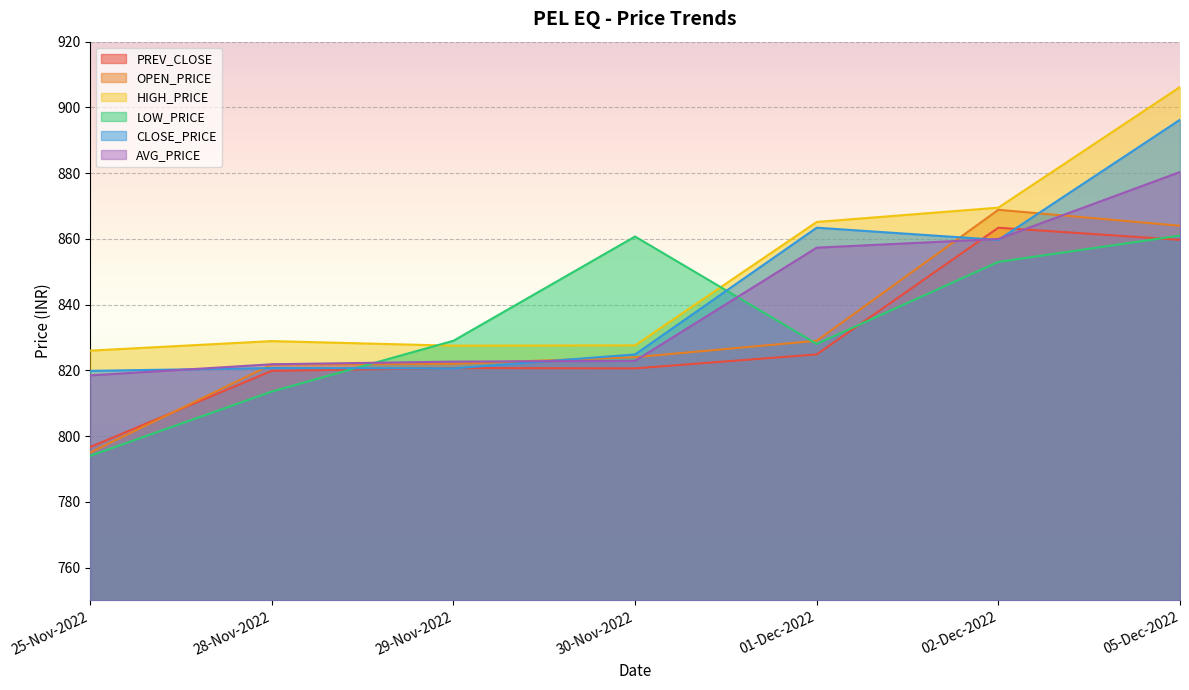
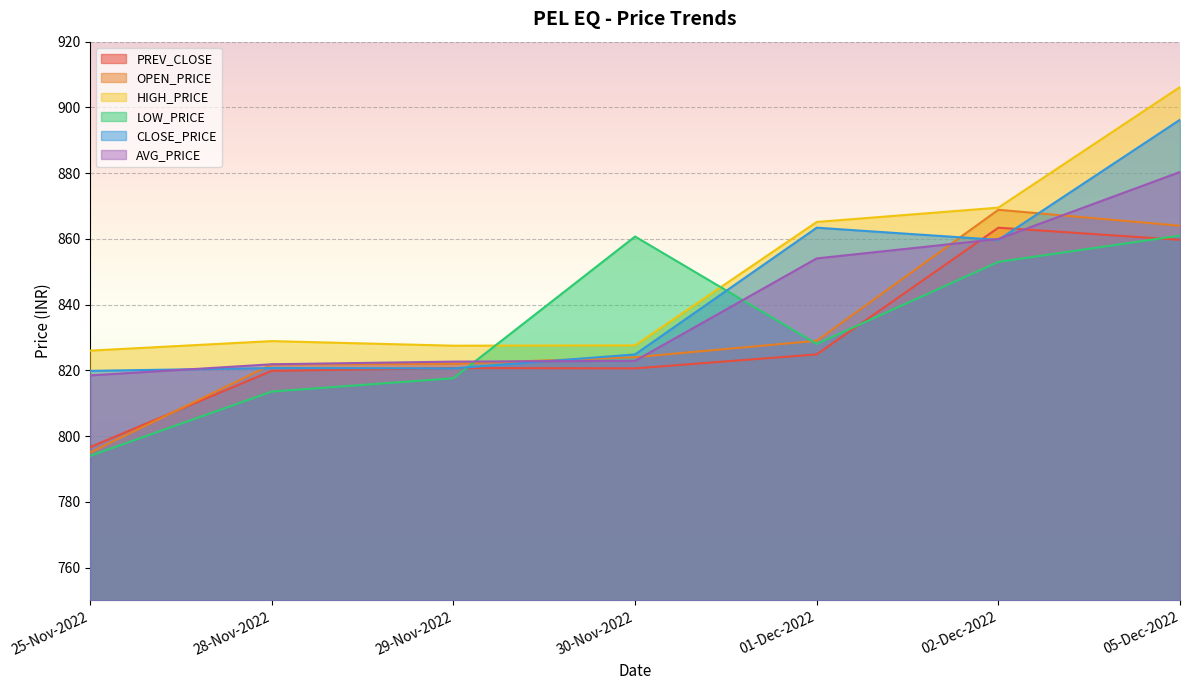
LOW_PRICE, 29-Nov-2022: 829 -> 818
AVG_PRICE, 01-Dec-2022: 857 -> 854
